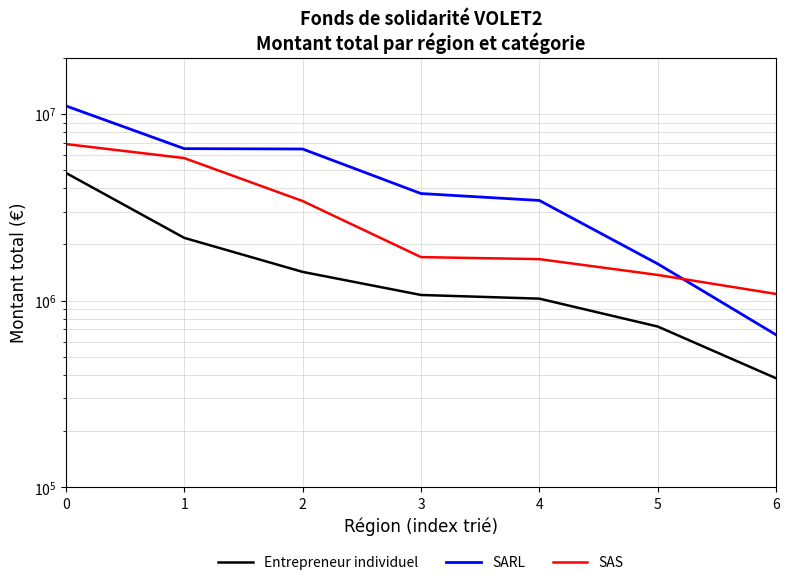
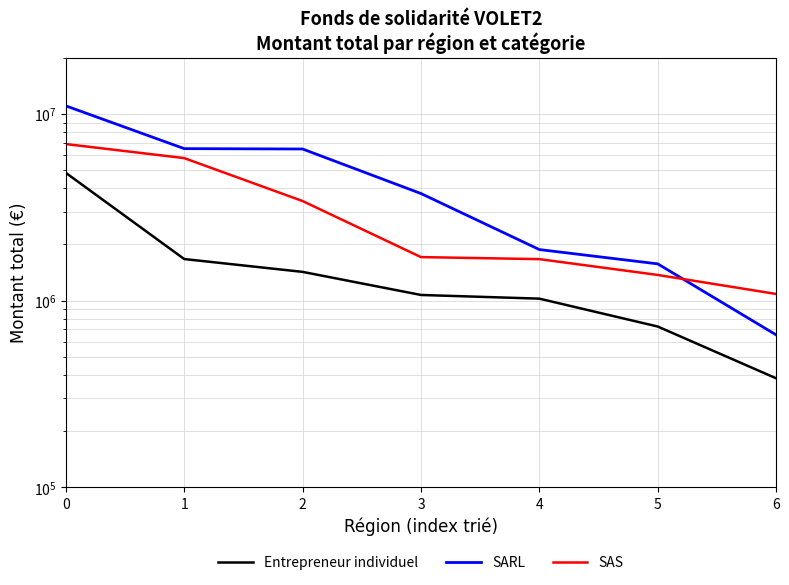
Entrepreneur individuel, 1: 2200000 -> 1700000
SARL, 4: 3400000 -> 1900000
